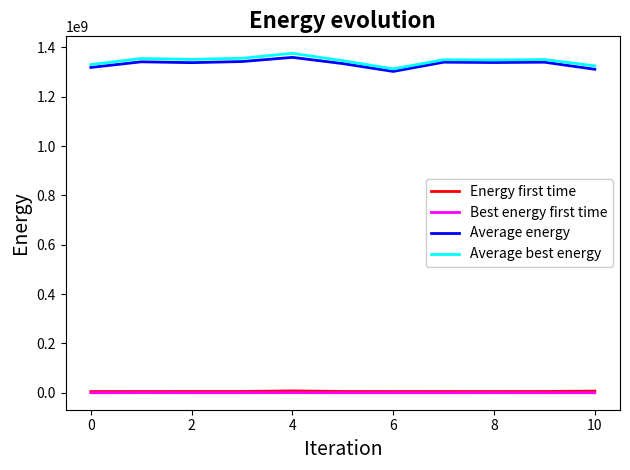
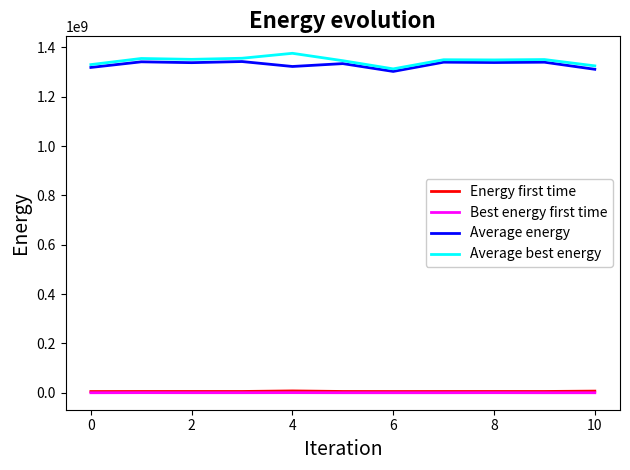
Average energy, 4: 1360000000 -> 1320000000
